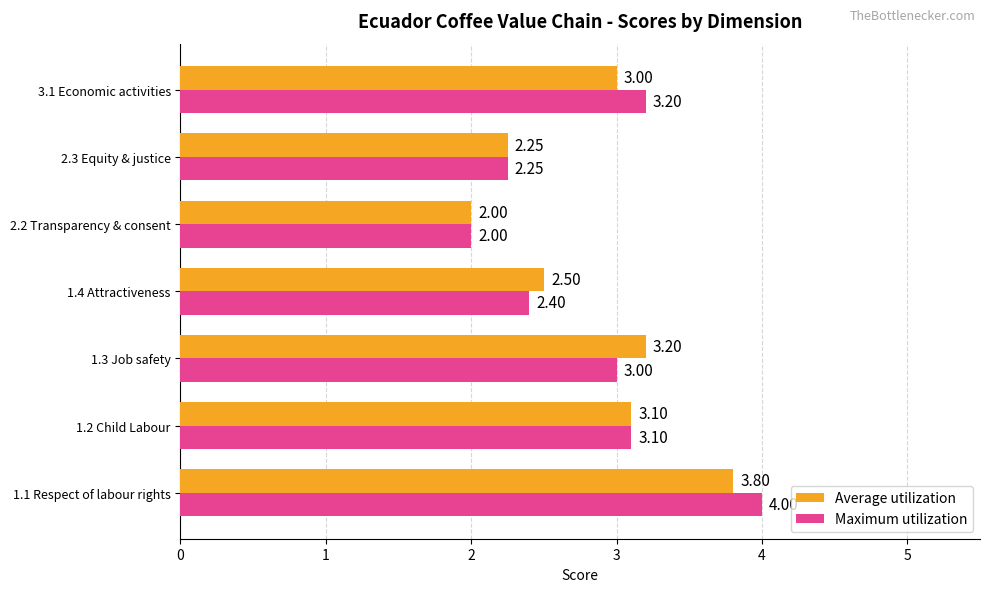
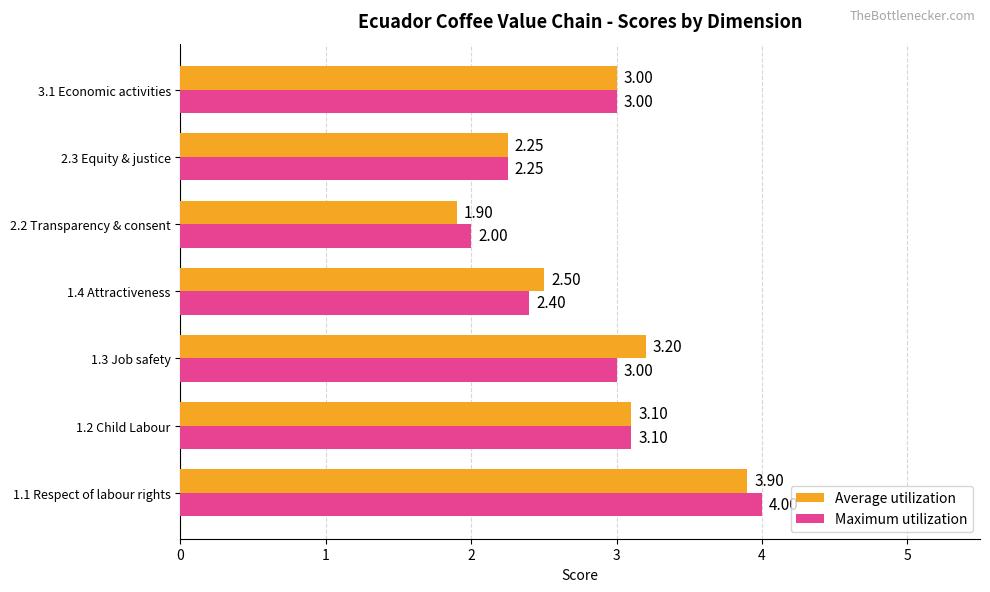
Maximum utilization, 3.1 Economic activities: 3.20 -> 3.00
Average utilization, 2.2 Transparency & consent: 2.00 -> 1.90
Average utilization, 1.1 Respect of labour rights: 3.80 -> 3.90
